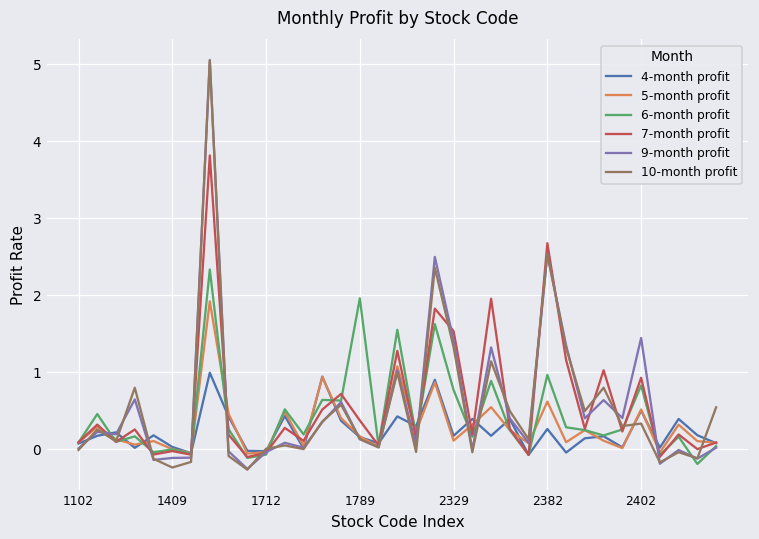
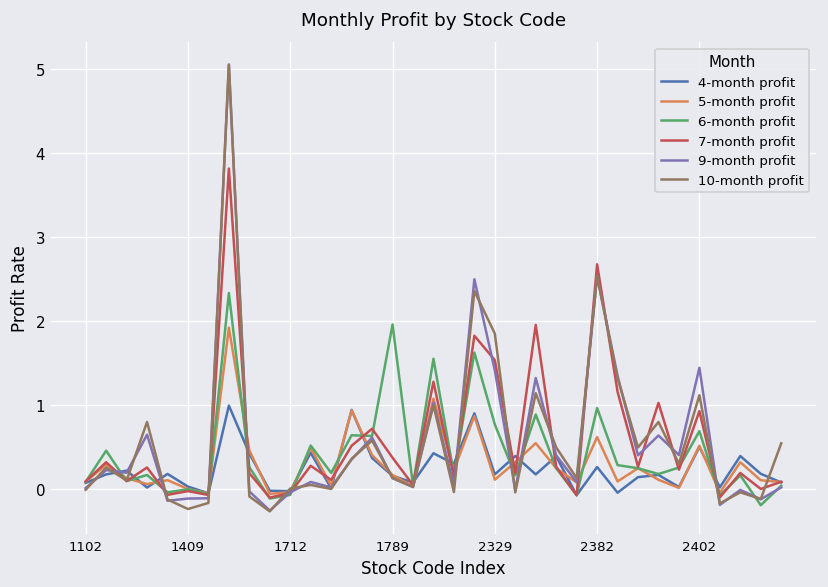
10-month profit, 2329: 1.3 -> 1.9
6-month profit, 2402: 0.8 -> 0.7
10-month profit, 2402: 0.3 -> 1.1
